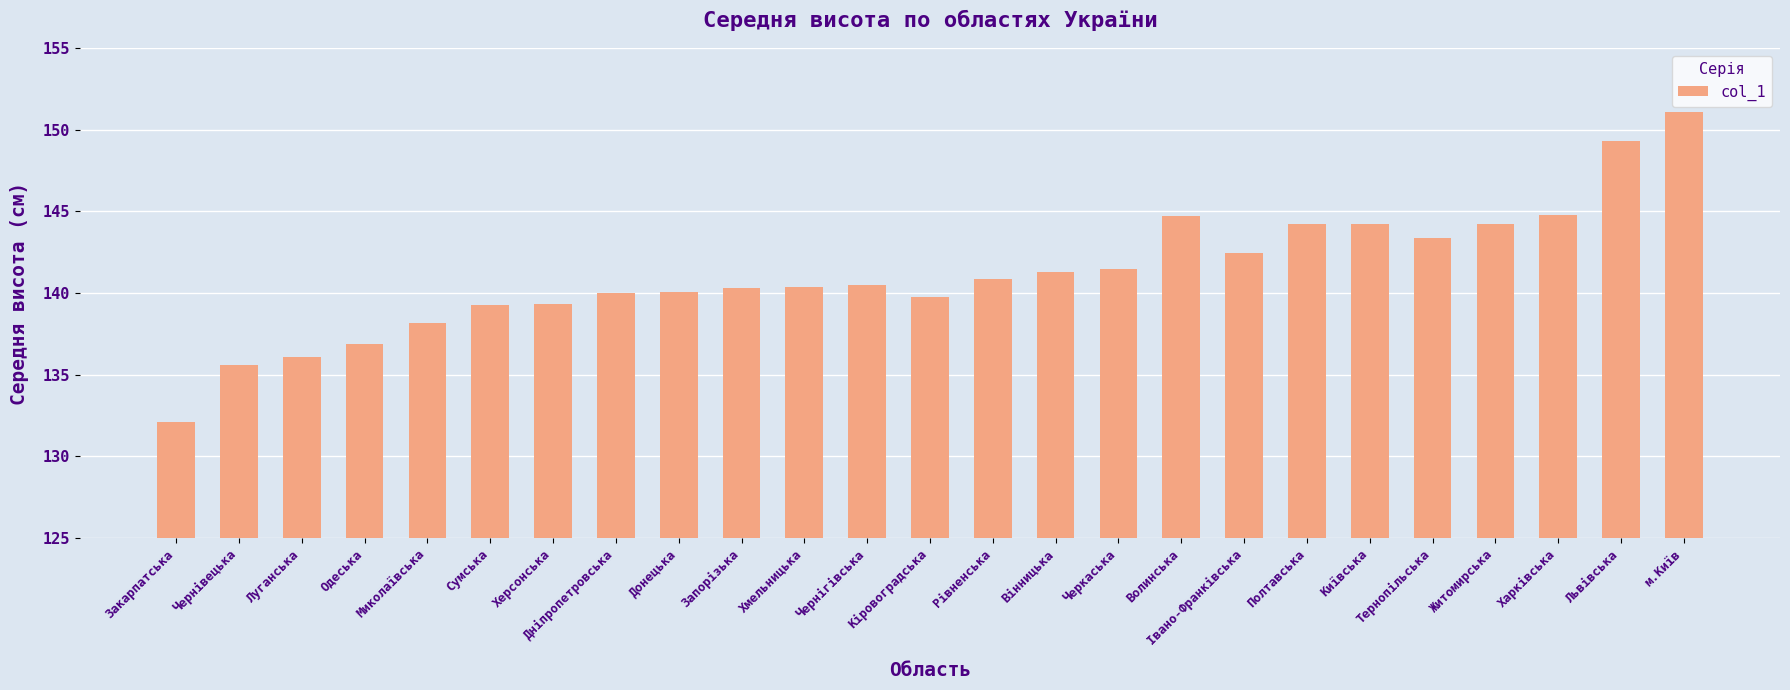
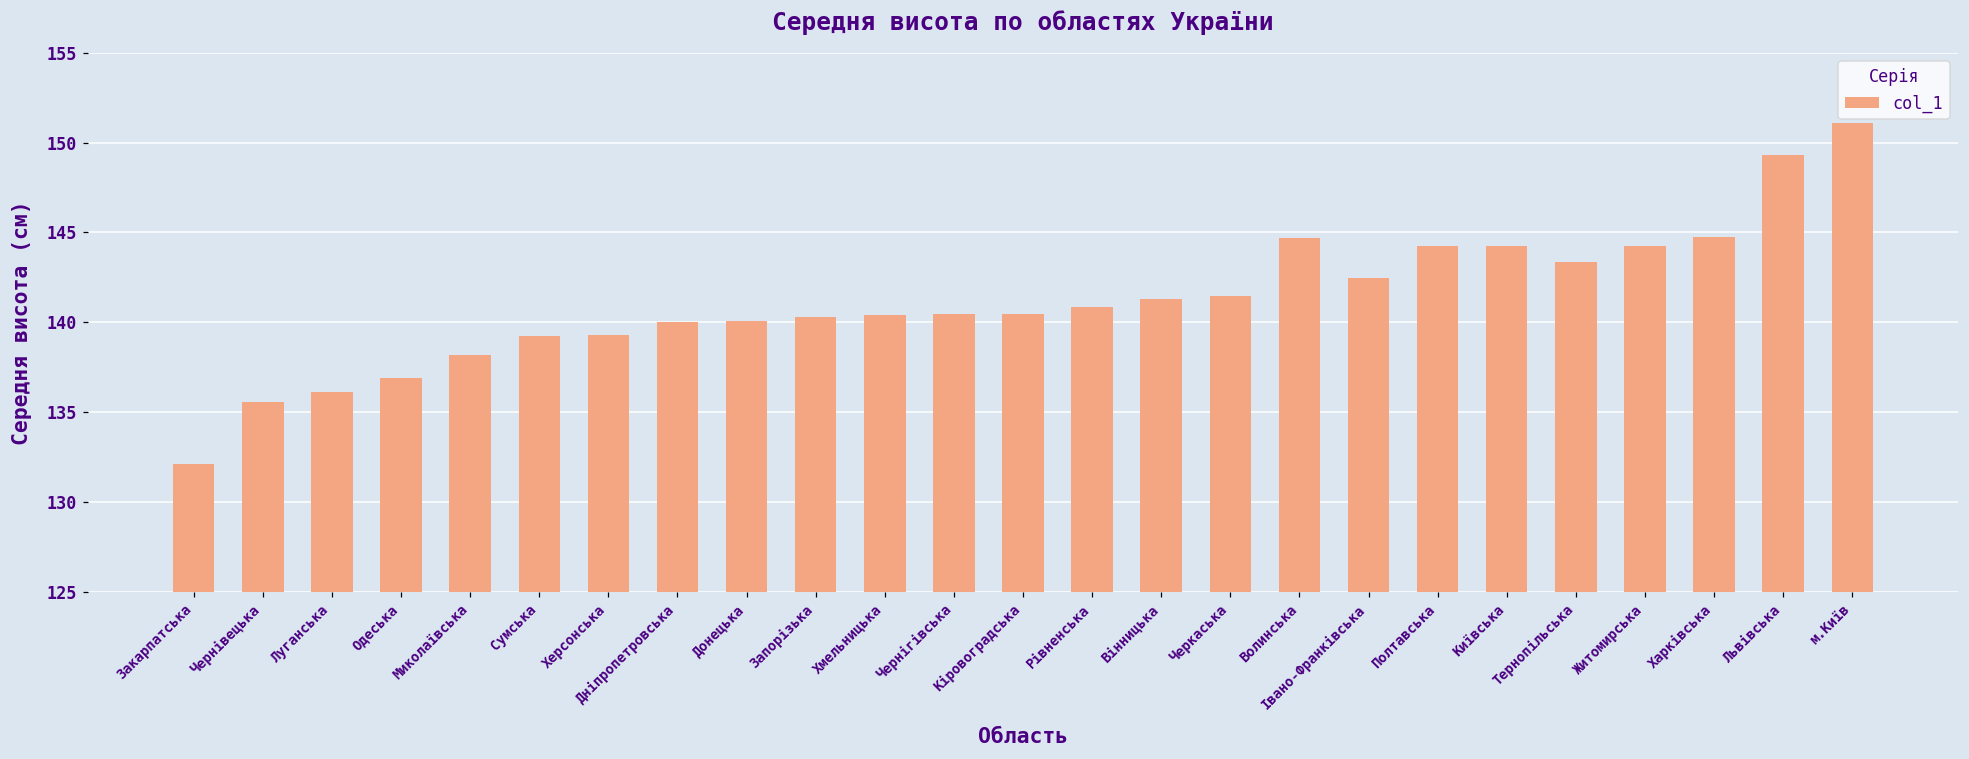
Кіровоградська: 139.8 -> 140.5
